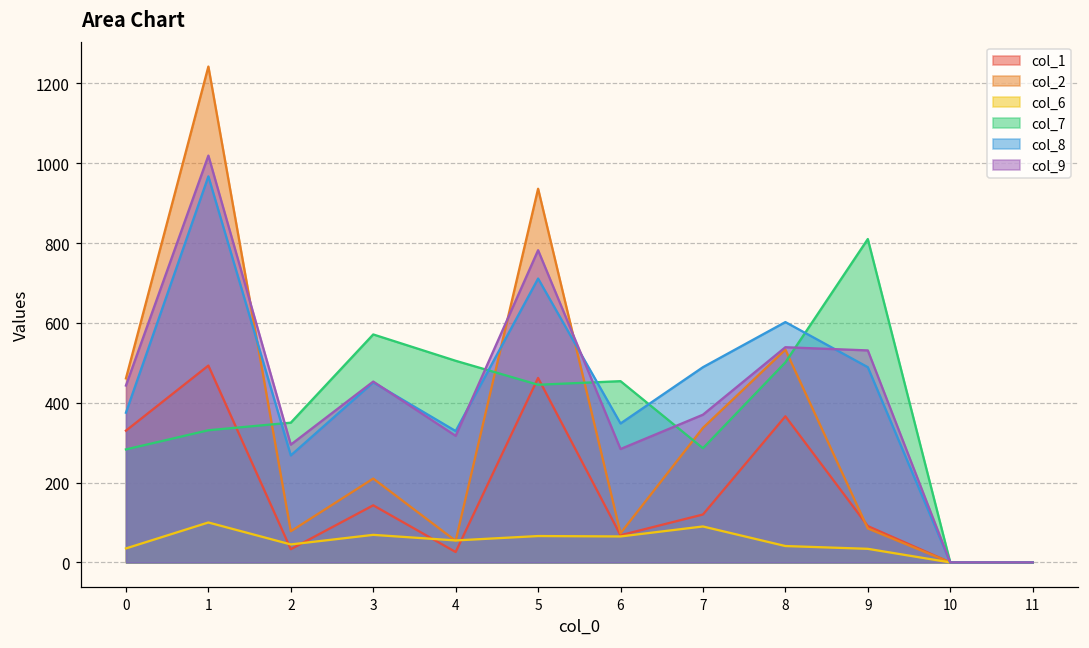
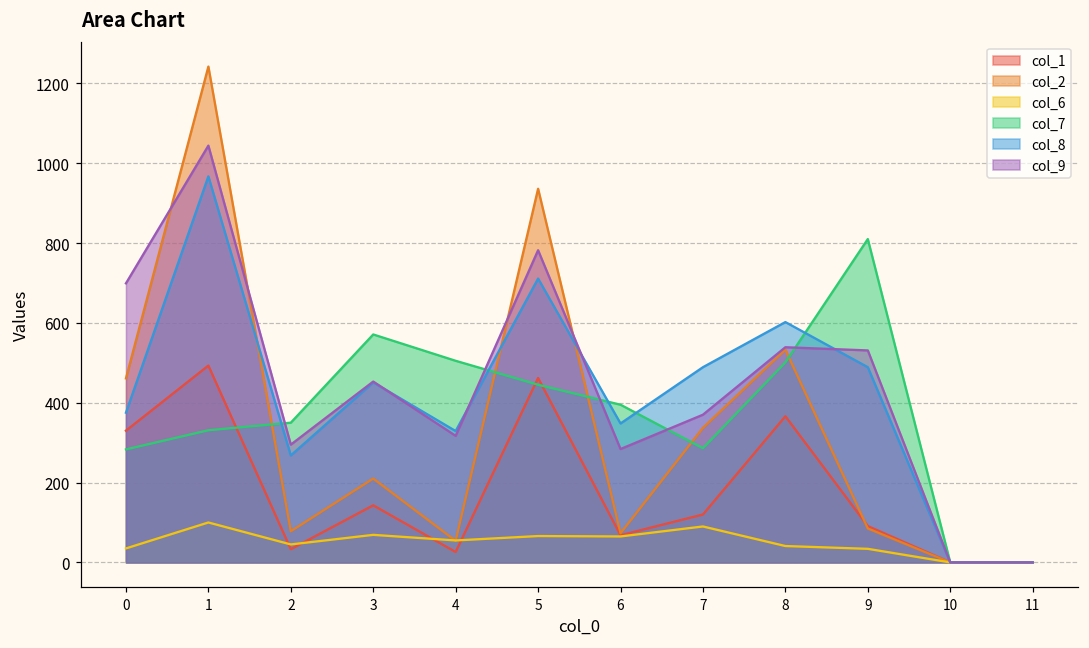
col_9, 0: 440 -> 700
col_9, 1: 1020 -> 1040
col_7, 6: 450 -> 400
